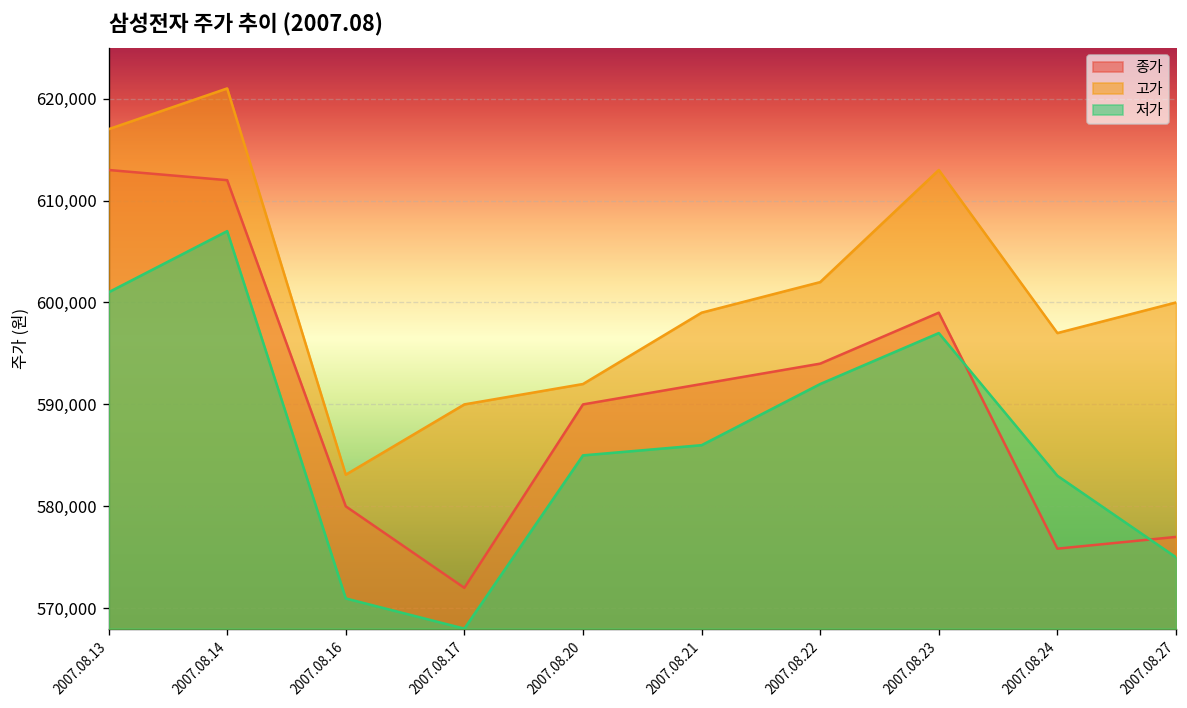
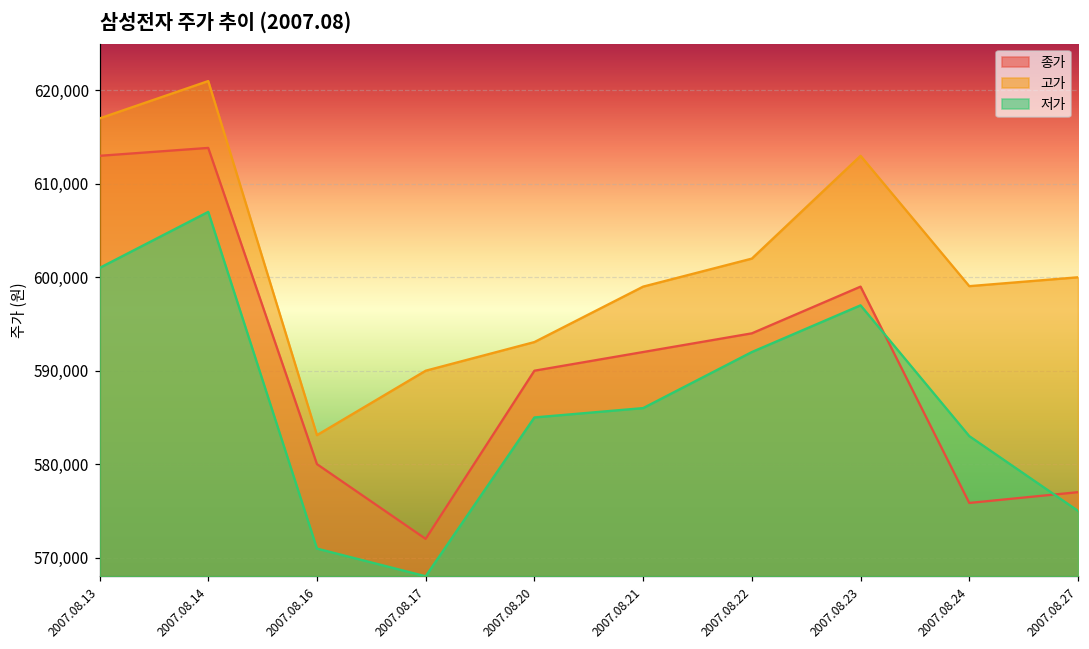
종가, 2007.08.14: 612,000 -> 614,000
고가, 2007.08.20: 592,000 -> 593,000
고가, 2007.08.24: 597,000 -> 599,000
